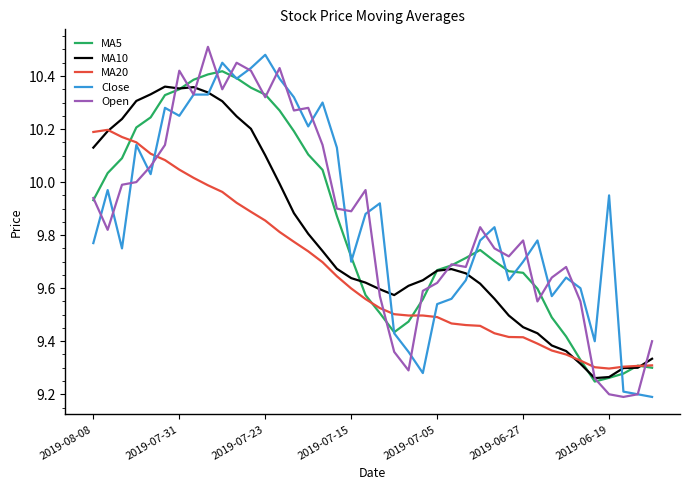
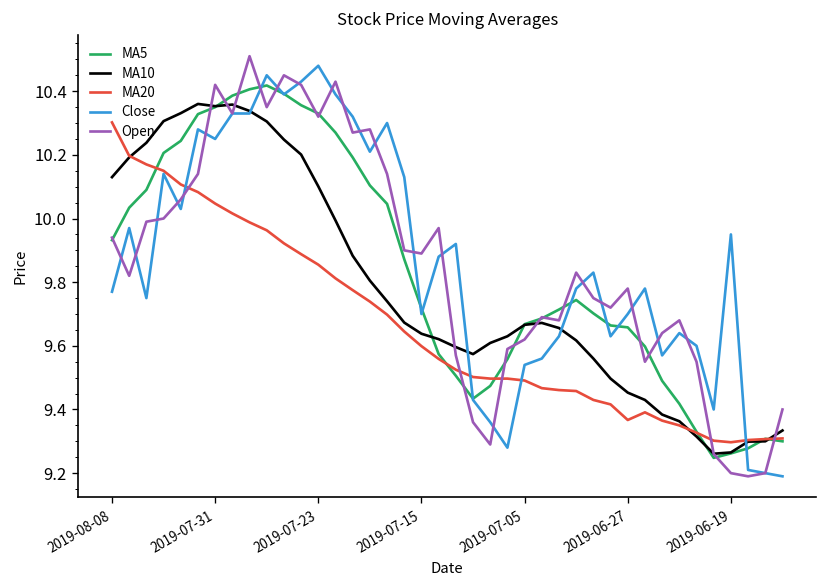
MA20, 2019-08-08: 10.19 -> 10.30
MA20, 2019-06-27: 9.42 -> 9.37
